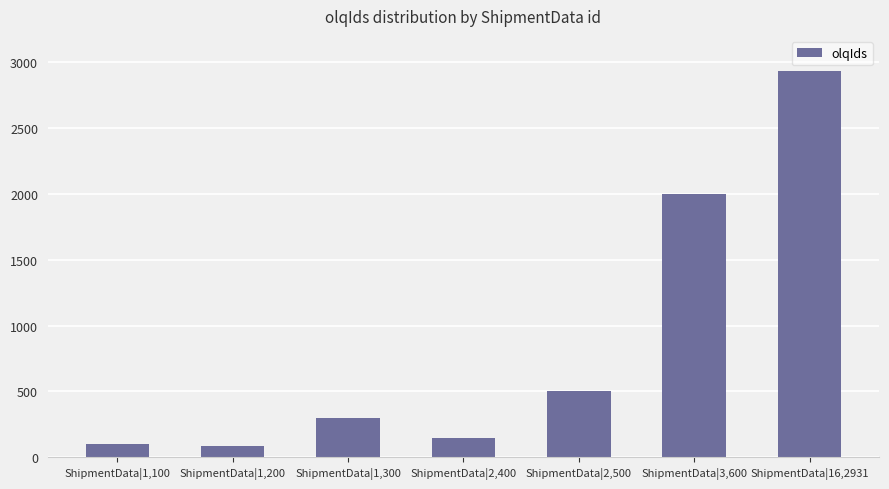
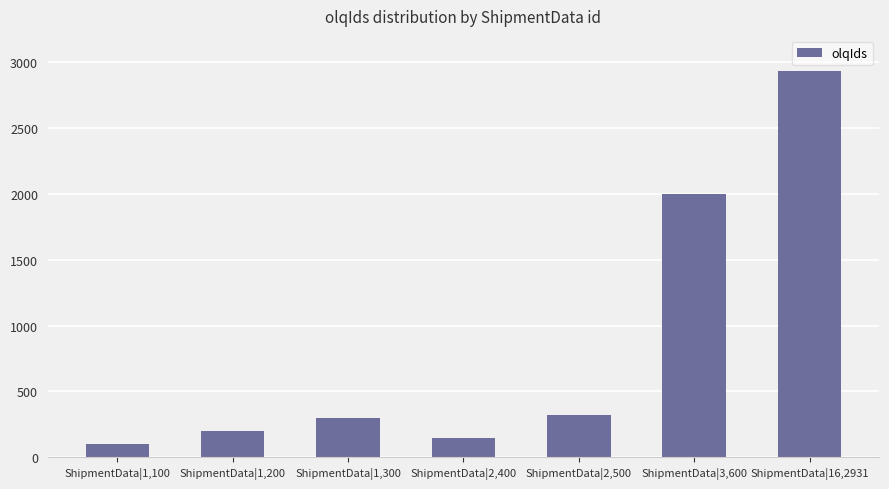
ShipmentData|1,200: 90 -> 200
ShipmentData|2,500: 500 -> 320
